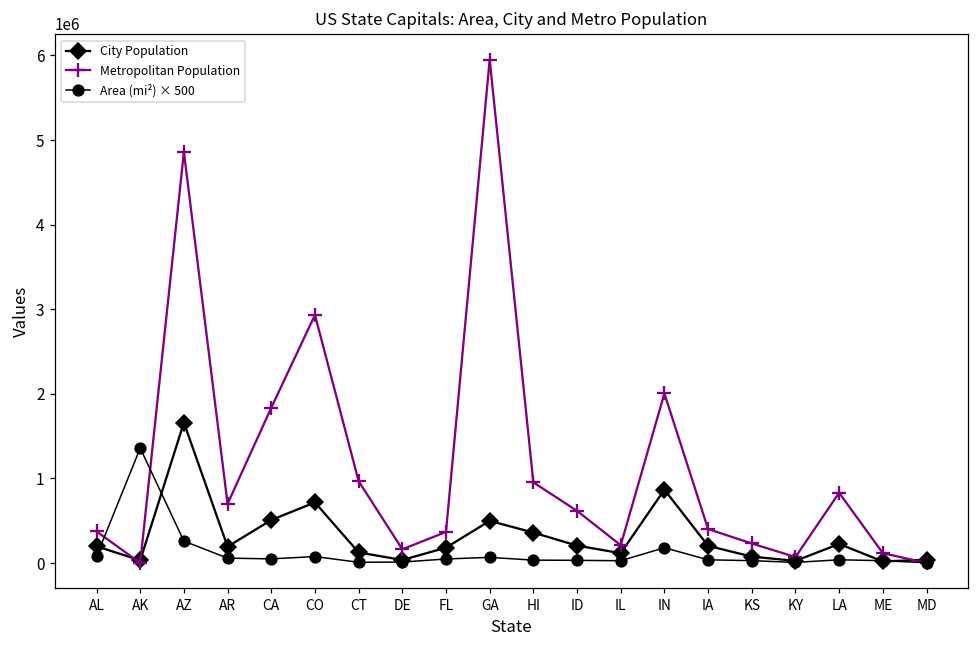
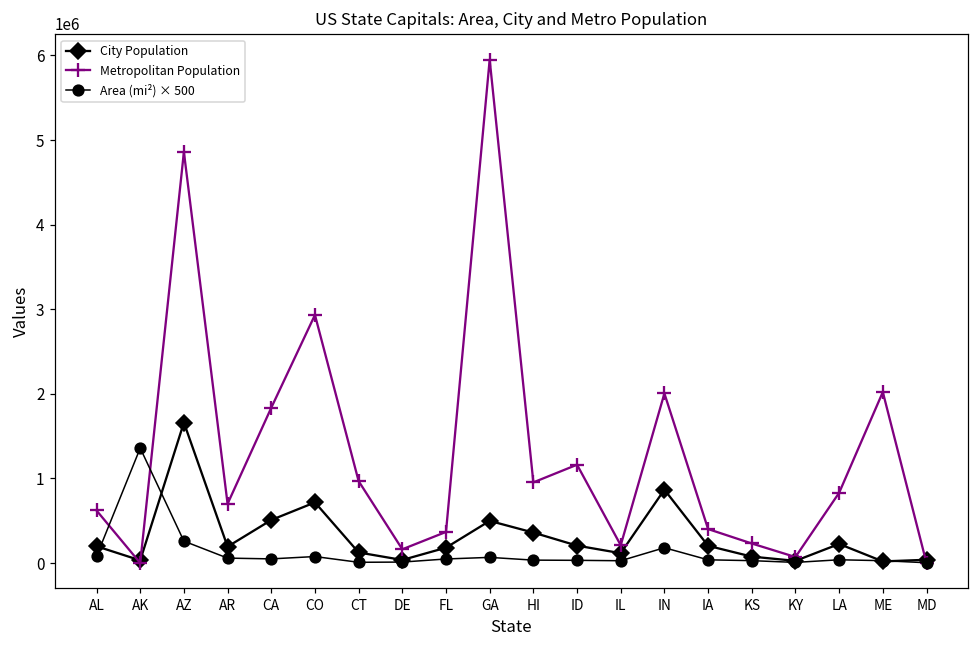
Metropolitan Population, AL: 400000 -> 600000
Metropolitan Population, ID: 600000 -> 1200000
Metropolitan Population, ME: 100000 -> 2000000
